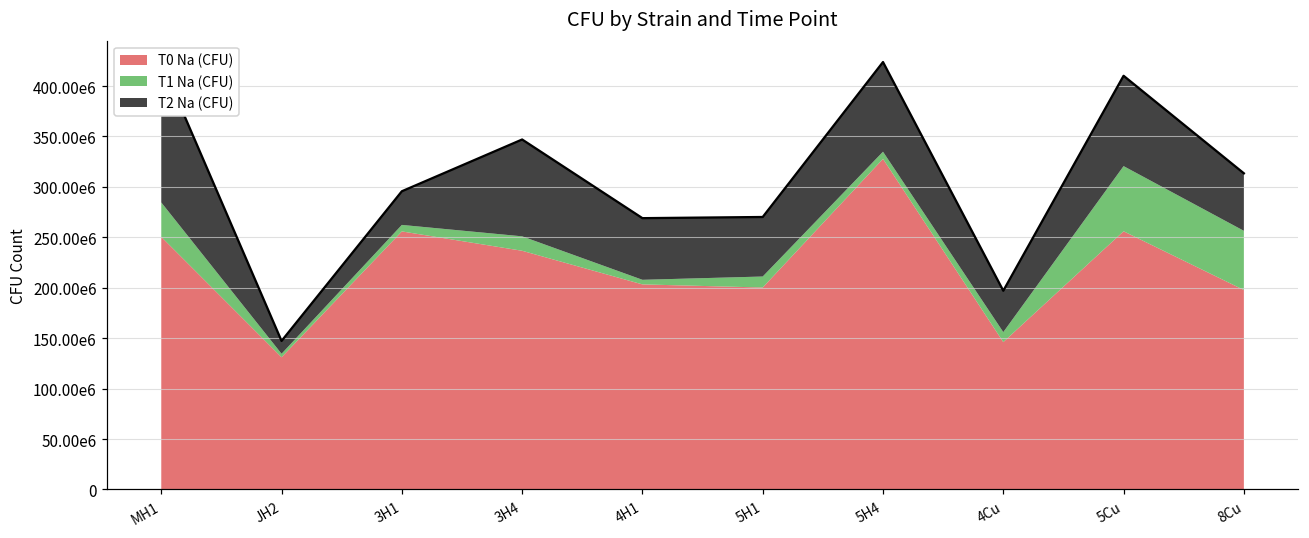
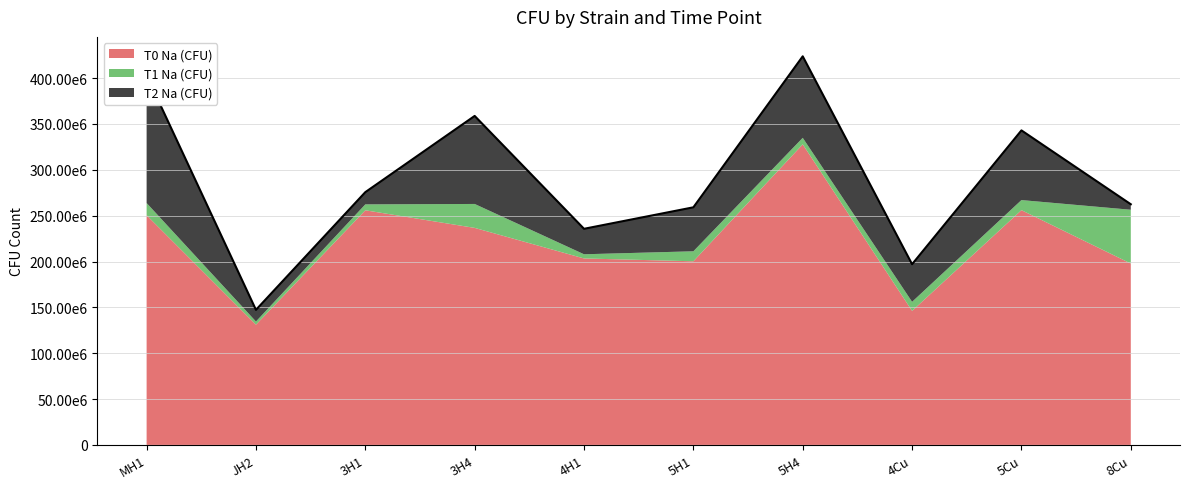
T1 Na (CFU), MH1: 30000000 -> 10000000
T2 Na (CFU), 3H1: 30000000 -> 10000000
T1 Na (CFU), 3H4: 10000000 -> 30000000
T2 Na (CFU), 4H1: 60000000 -> 30000000
T2 Na (CFU), 5H1: 60000000 -> 50000000
T1 Na (CFU), 5Cu: 60000000 -> 10000000
T2 Na (CFU), 5Cu: 90000000 -> 80000000
T2 Na (CFU), 8Cu: 60000000 -> 10000000
